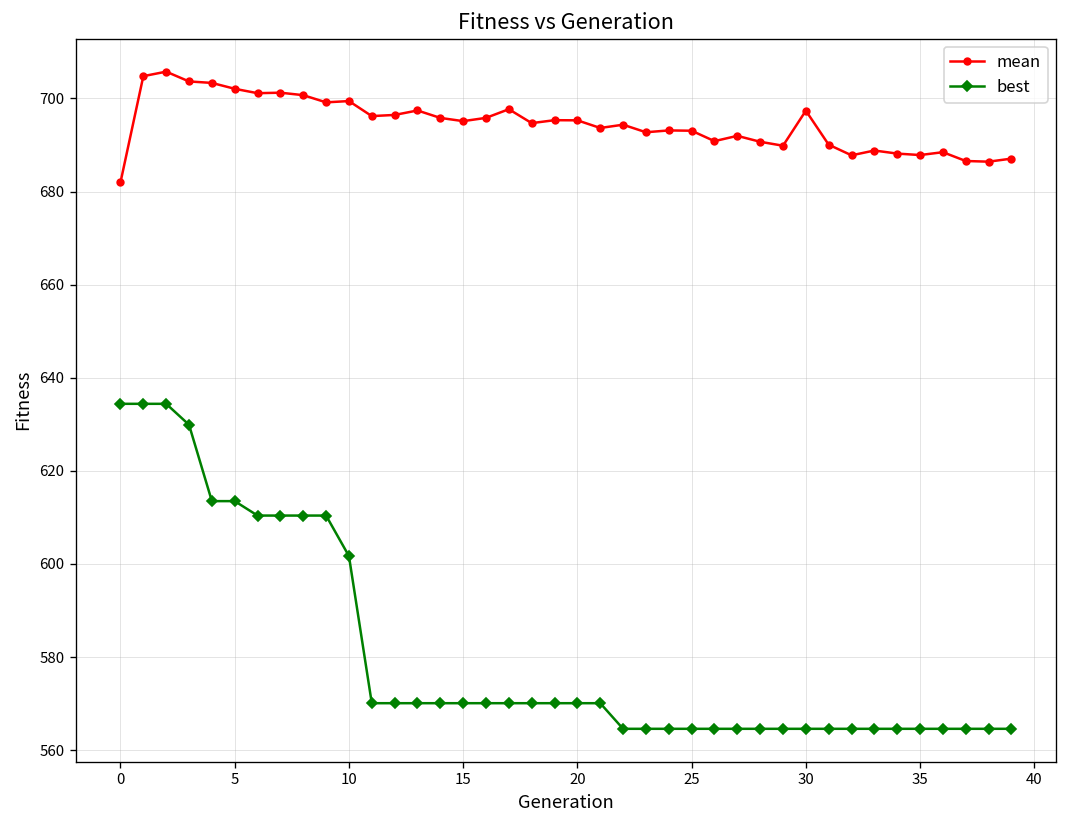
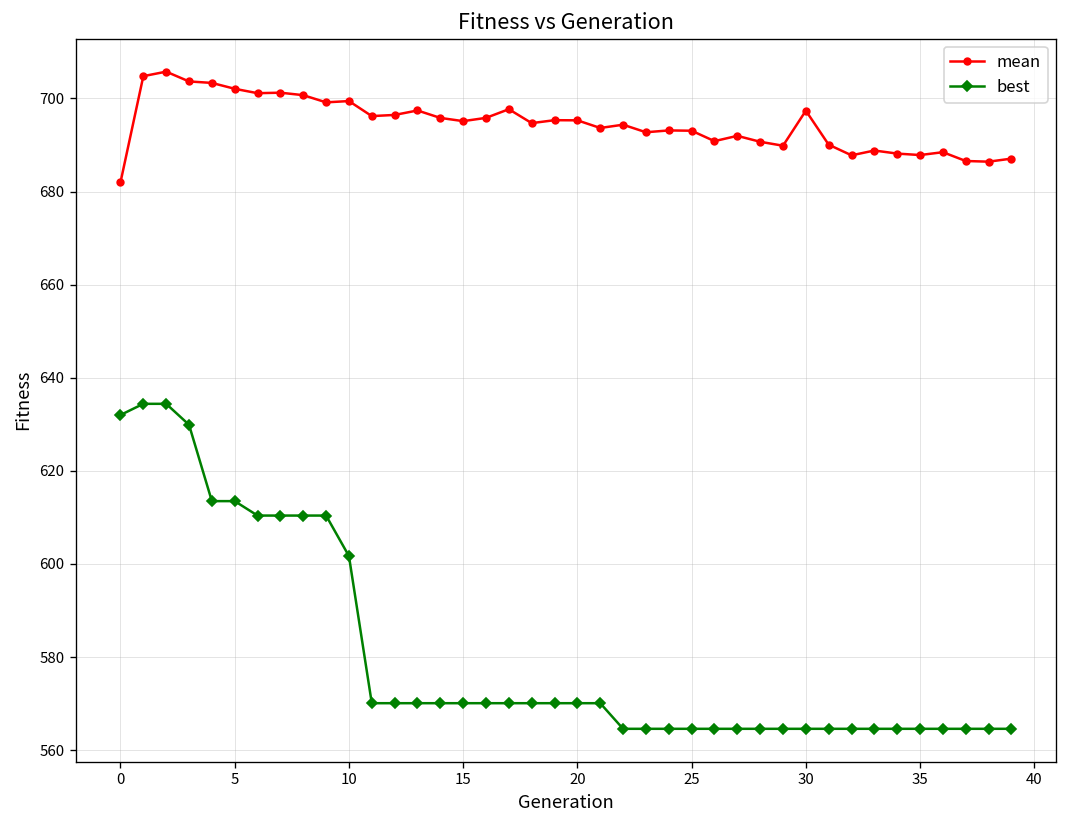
best, 0: 634 -> 632
